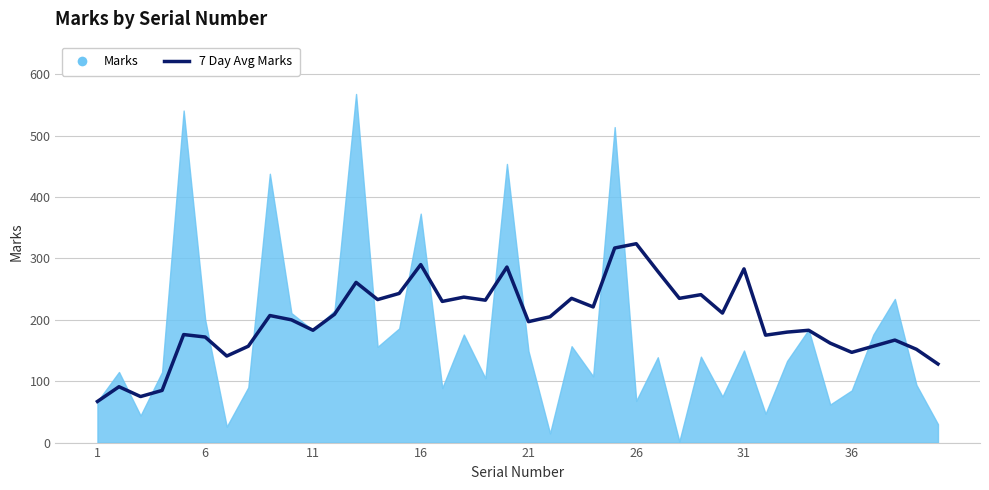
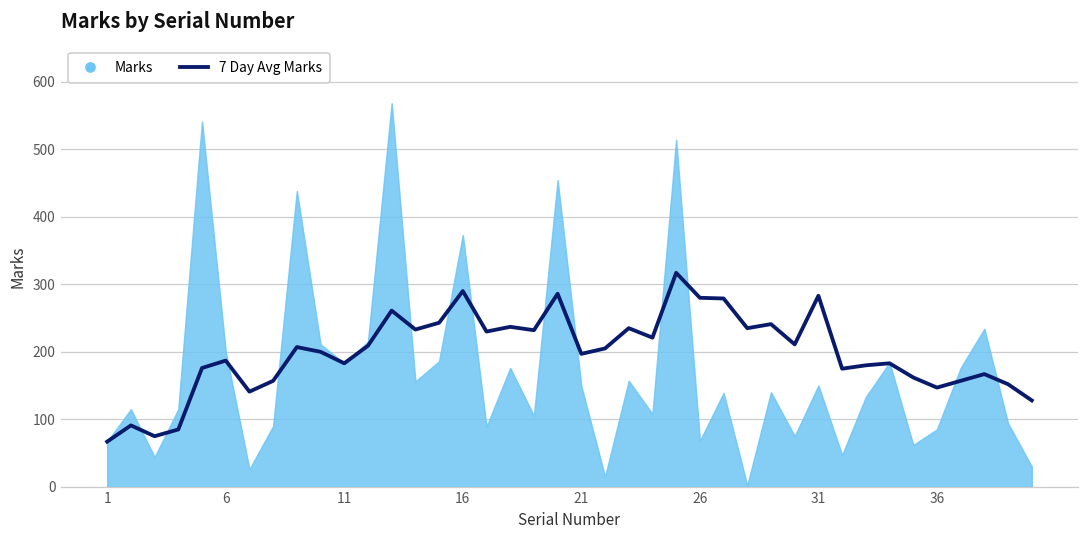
7 Day Avg Marks, 6: 170 -> 190
7 Day Avg Marks, 26: 320 -> 280
